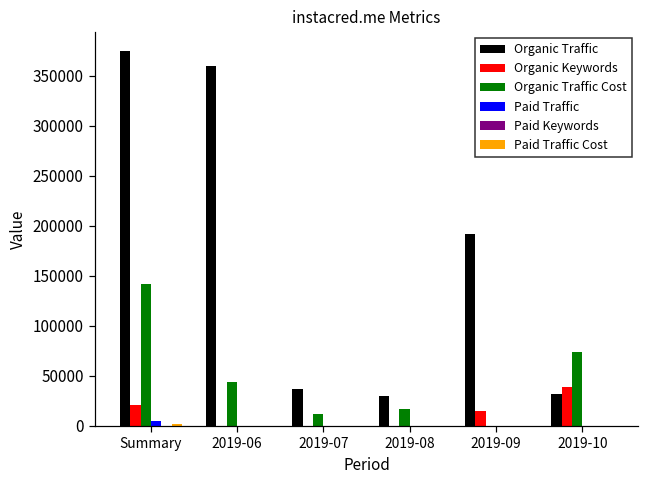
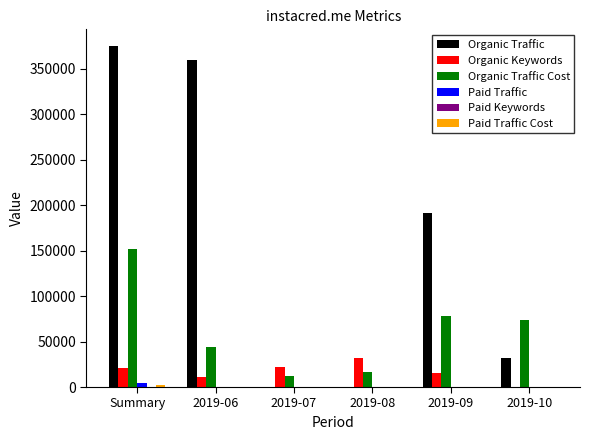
Organic Traffic Cost, Summary: 140000 -> 150000
Organic Keywords, 2019-06: 0 -> 10000
Organic Traffic, 2019-07: 40000 -> 0
Organic Keywords, 2019-07: 0 -> 20000
Organic Traffic, 2019-08: 30000 -> 0
Organic Keywords, 2019-08: 0 -> 30000
Organic Traffic Cost, 2019-09: 0 -> 80000
Organic Keywords, 2019-10: 40000 -> 0
